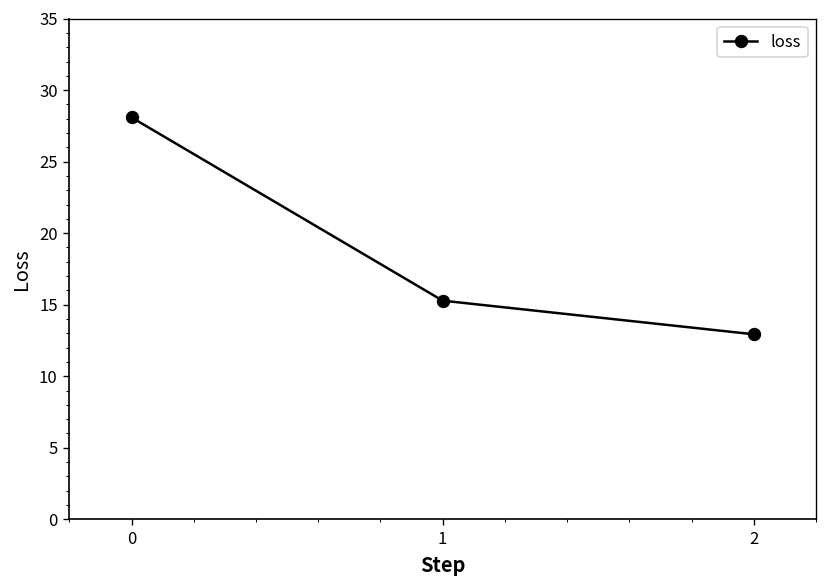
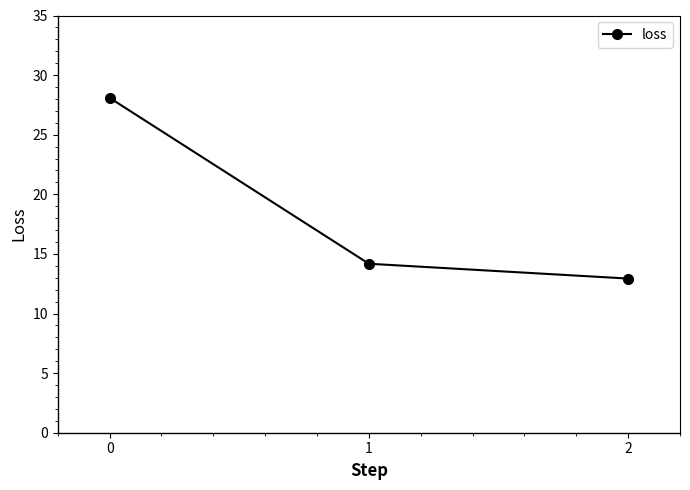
1: 15.3 -> 14.2
